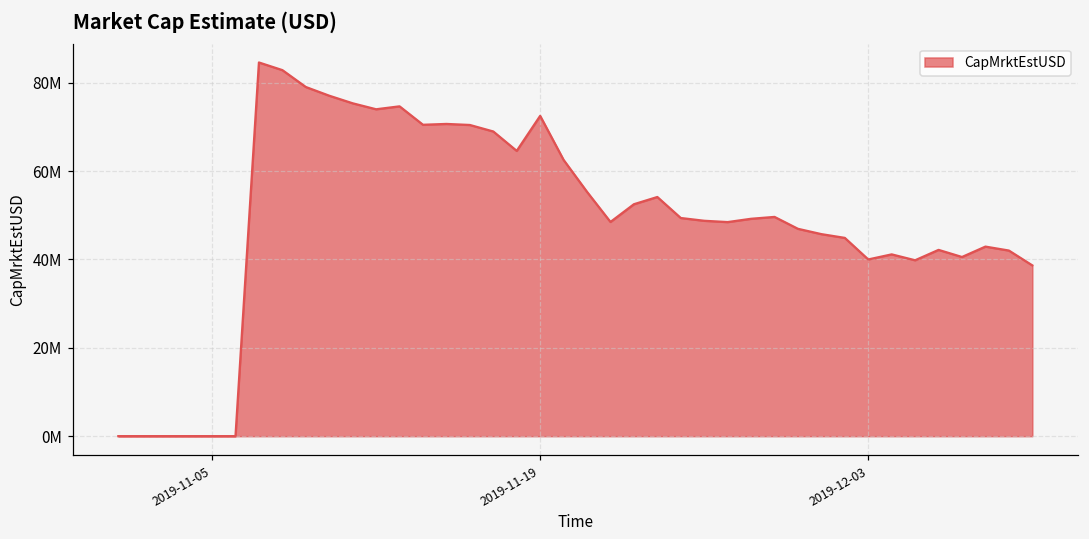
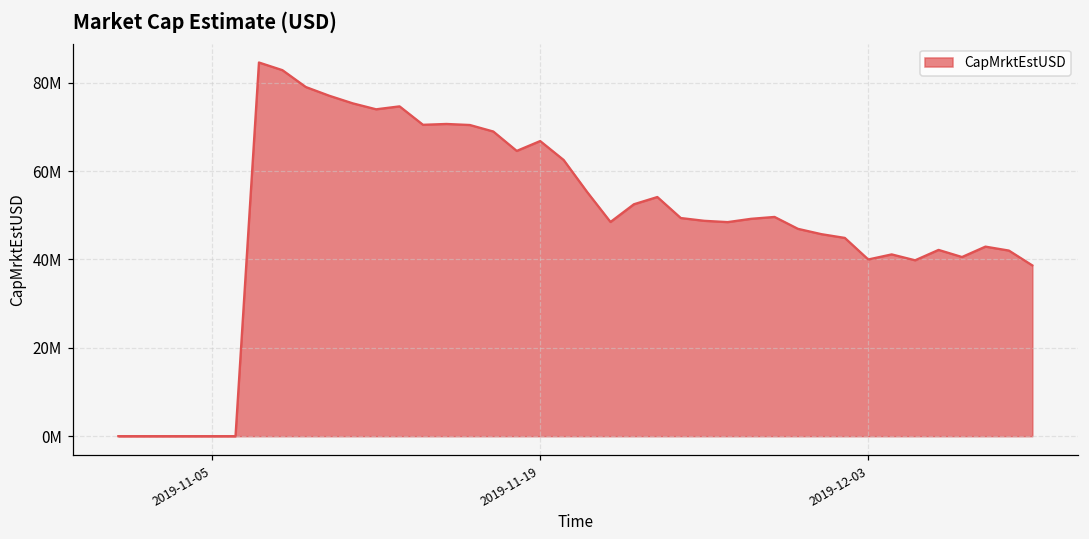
2019-11-19: 73000000 -> 67000000
